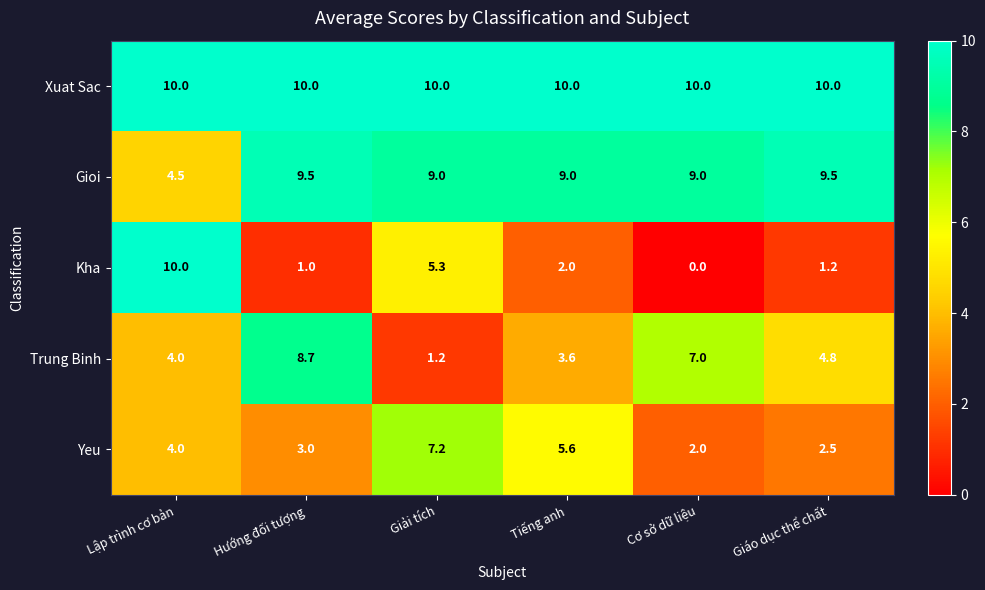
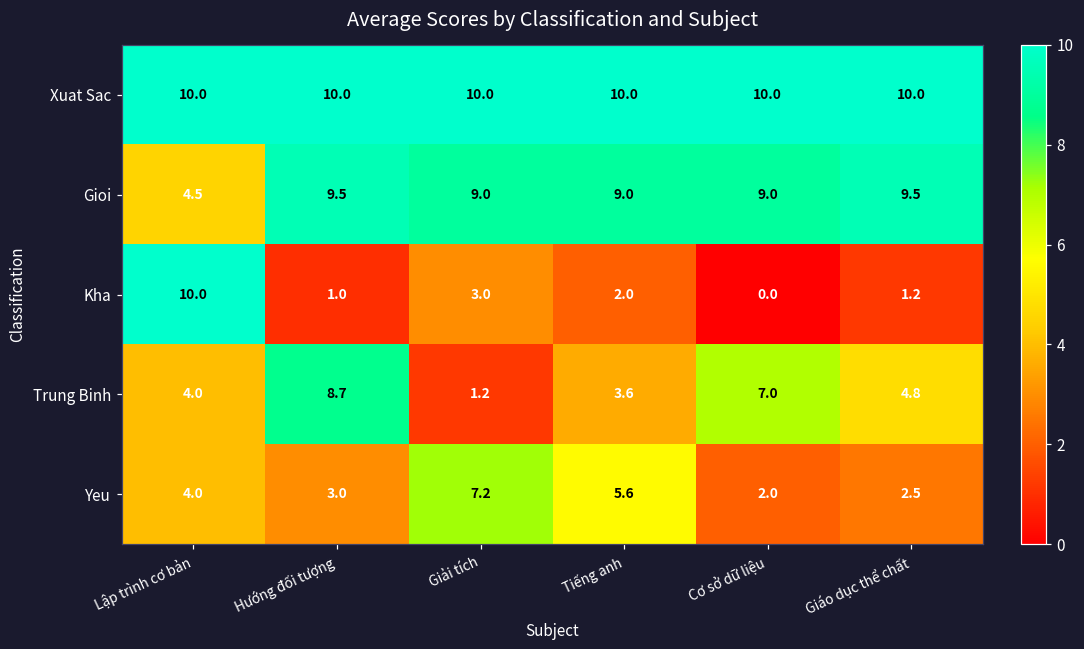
Kha, Giải tích: 5.3 -> 3.0
